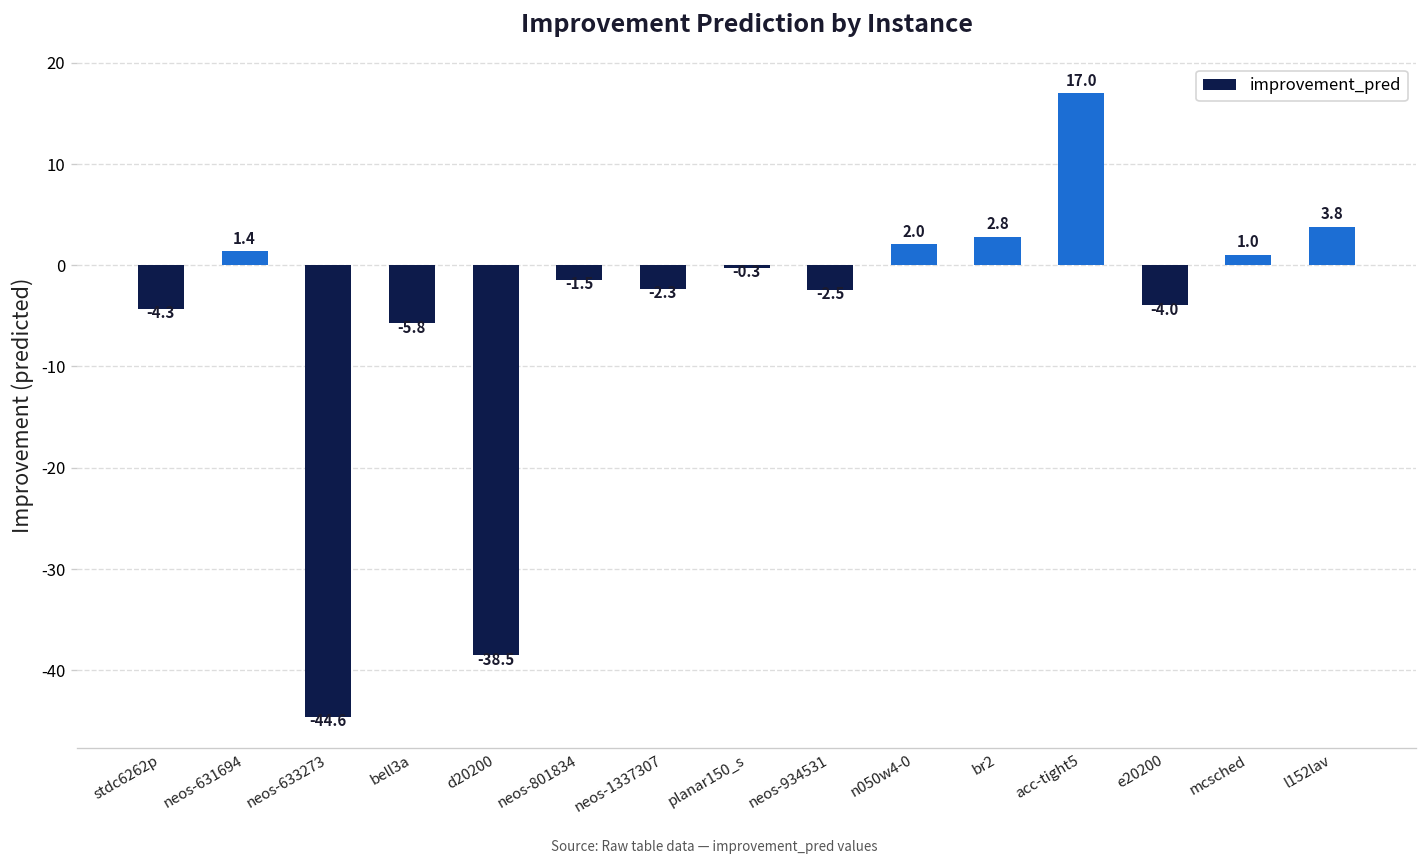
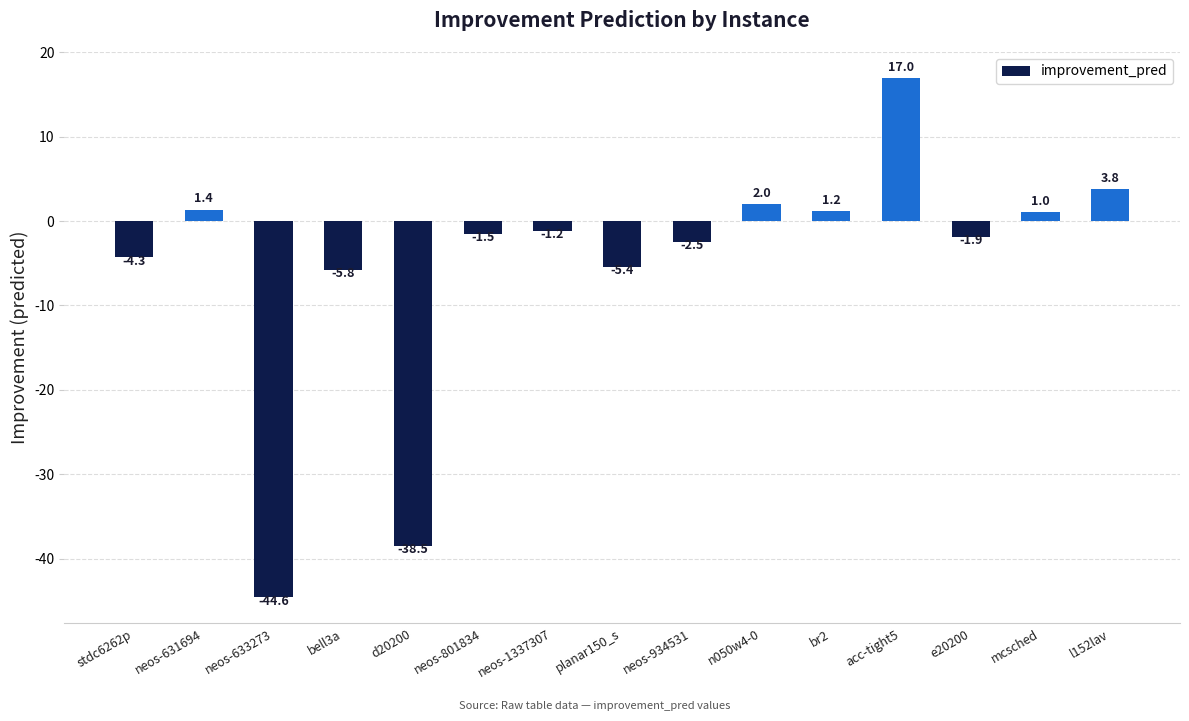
neos-1337307: -2.3 -> -1.2
planar150_s: -0.3 -> -5.4
br2: 2.8 -> 1.2
e20200: -4.0 -> -1.9
